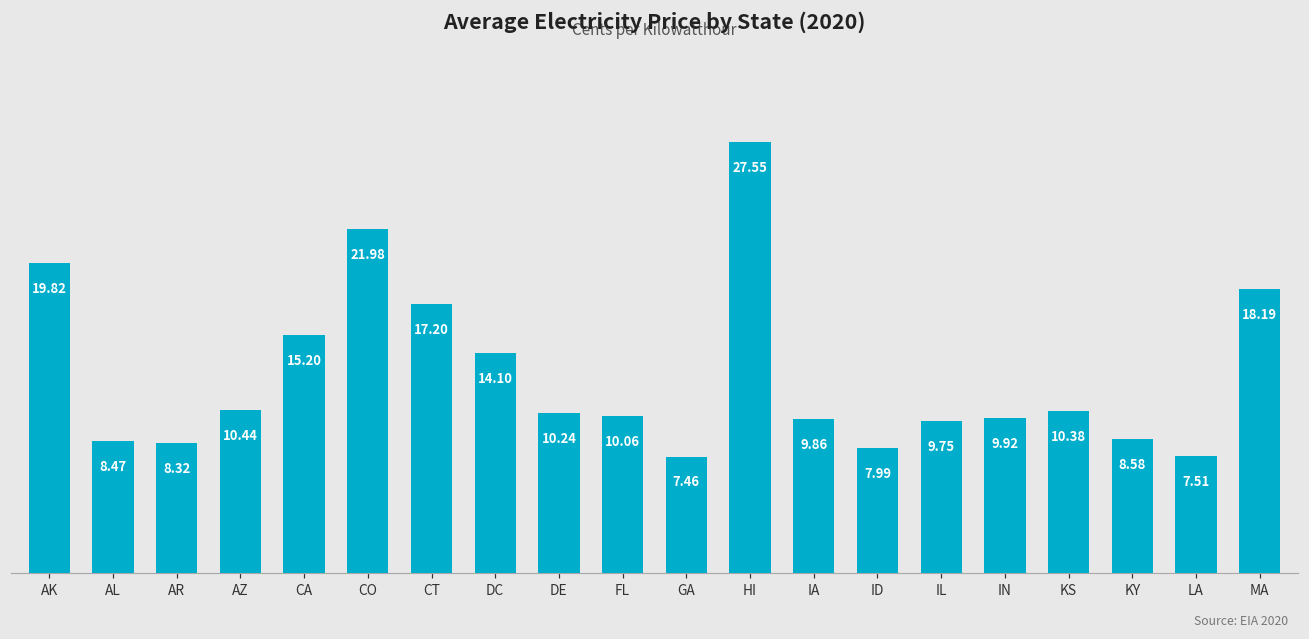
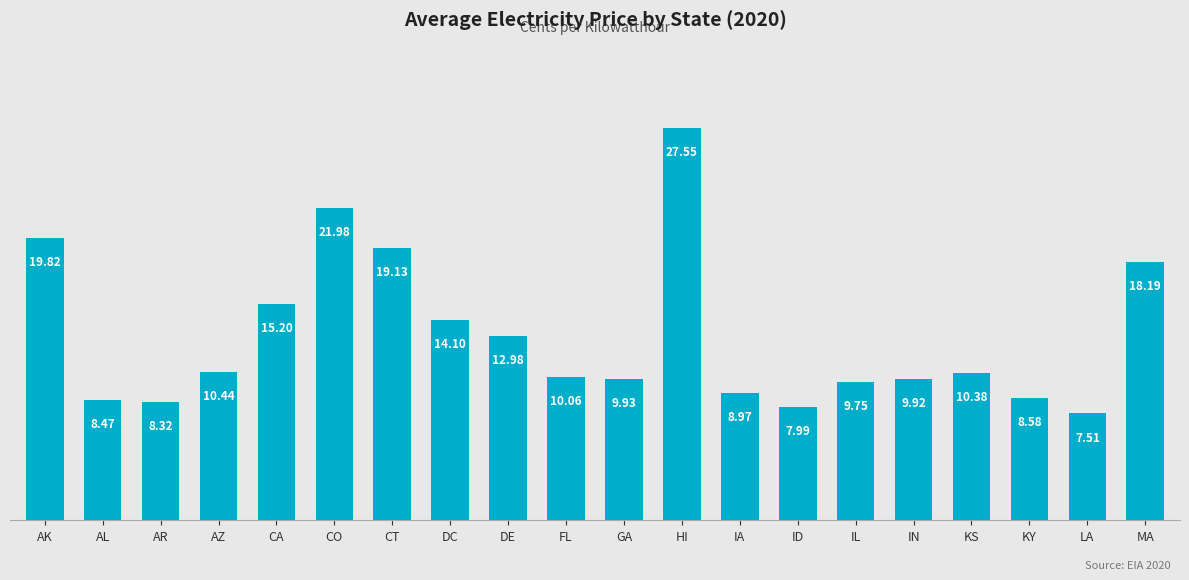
CT: 17.20 -> 19.13
DE: 10.24 -> 12.98
GA: 7.46 -> 9.93
IA: 9.86 -> 8.97
